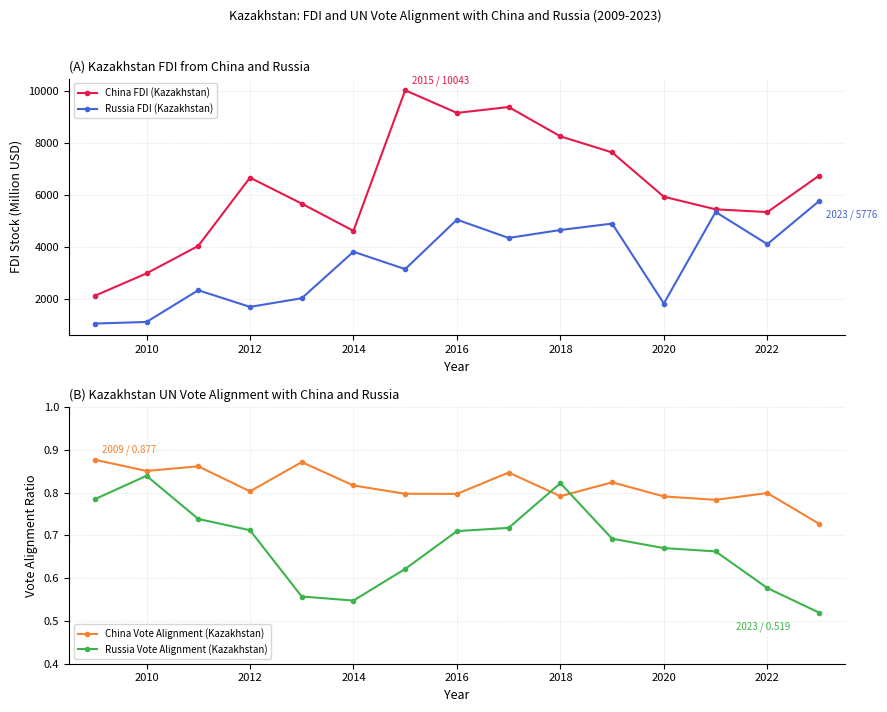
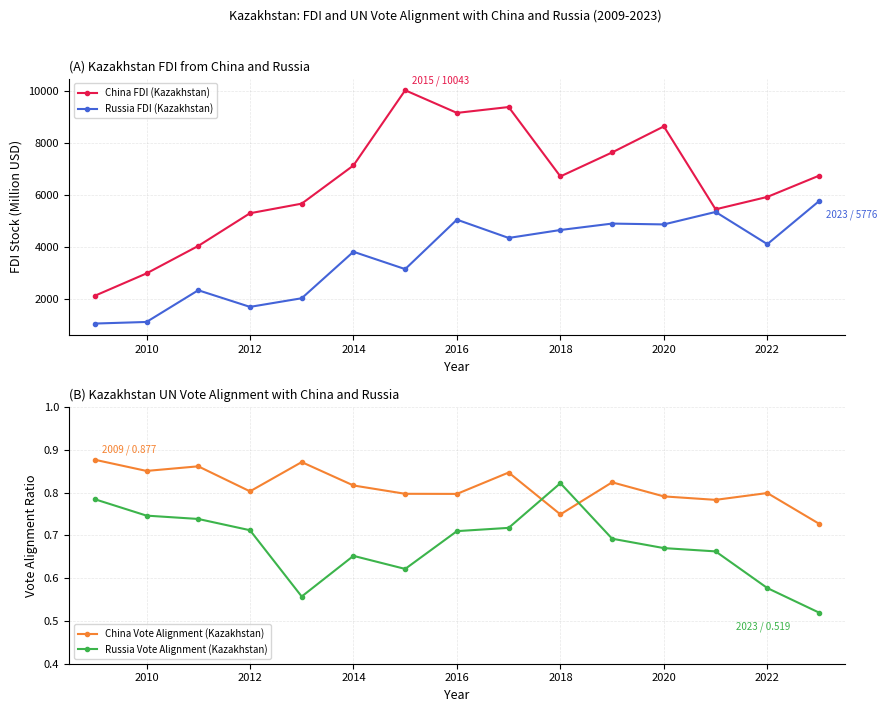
(A) Kazakhstan FDI from China and Russia, China FDI (Kazakhstan), 2012: 6700 -> 5300
(A) Kazakhstan FDI from China and Russia, China FDI (Kazakhstan), 2014: 4600 -> 7100
(A) Kazakhstan FDI from China and Russia, China FDI (Kazakhstan), 2018: 8300 -> 6700
(A) Kazakhstan FDI from China and Russia, China FDI (Kazakhstan), 2020: 5900 -> 8700
(A) Kazakhstan FDI from China and Russia, Russia FDI (Kazakhstan), 2020: 1800 -> 4900
(A) Kazakhstan FDI from China and Russia, China FDI (Kazakhstan), 2022: 5400 -> 5900
(B) Kazakhstan UN Vote Alignment with China and Russia, Russia Vote Alignment (Kazakhstan), 2010: 0.84 -> 0.75
(B) Kazakhstan UN Vote Alignment with China and Russia, Russia Vote Alignment (Kazakhstan), 2014: 0.55 -> 0.65
(B) Kazakhstan UN Vote Alignment with China and Russia, China Vote Alignment (Kazakhstan), 2018: 0.79 -> 0.75
